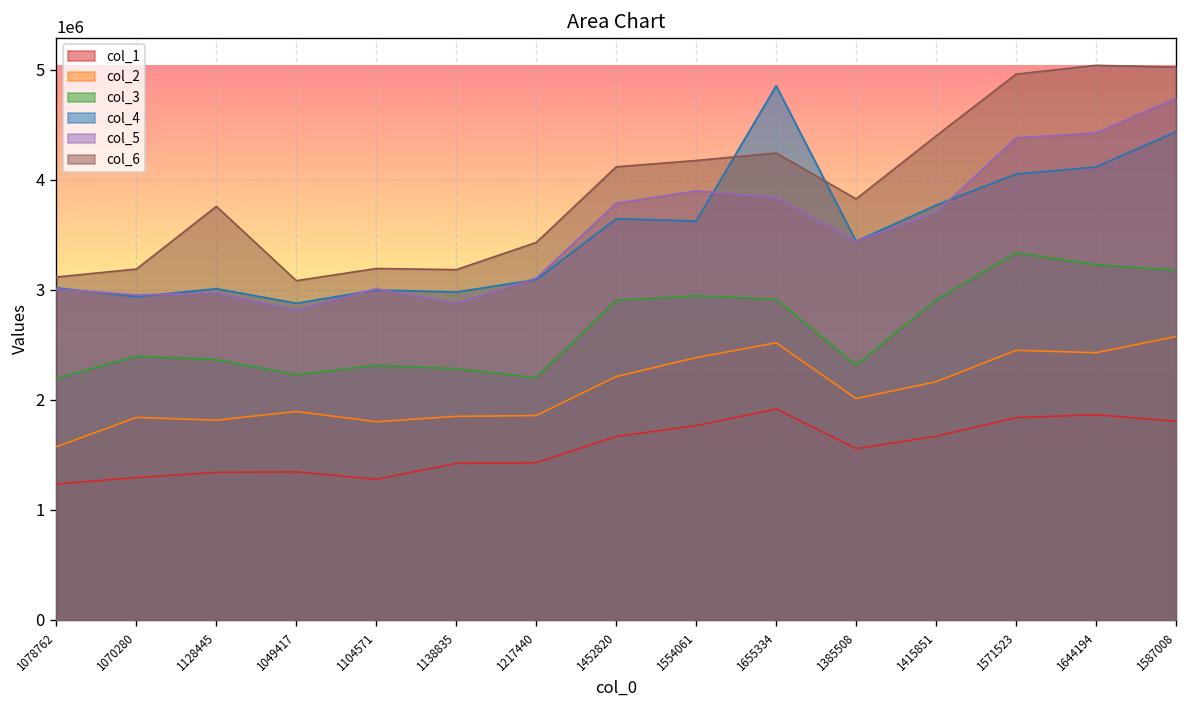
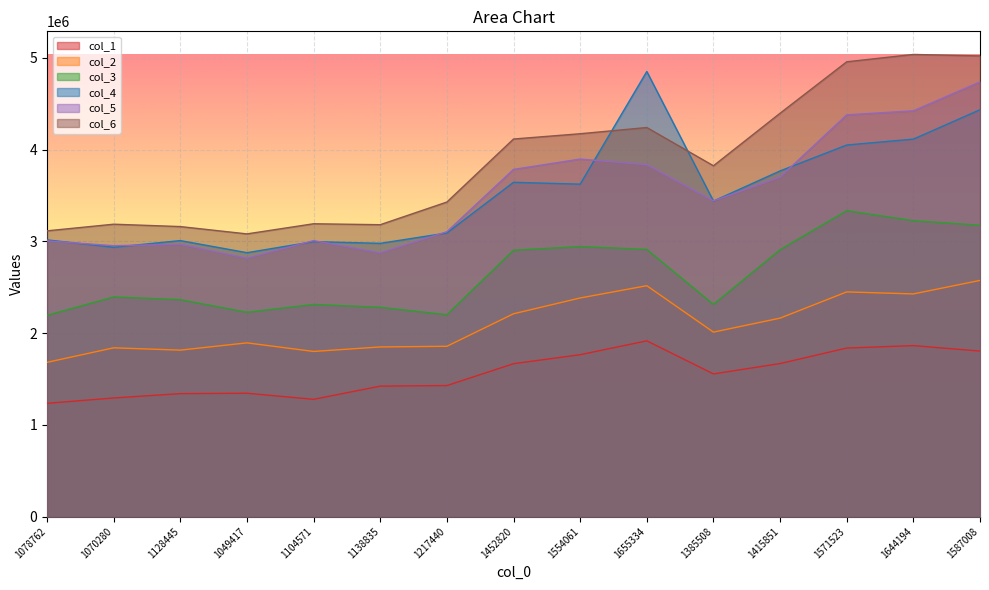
col_2, 1078762: 1600000 -> 1700000
col_6, 1128445: 3800000 -> 3200000
